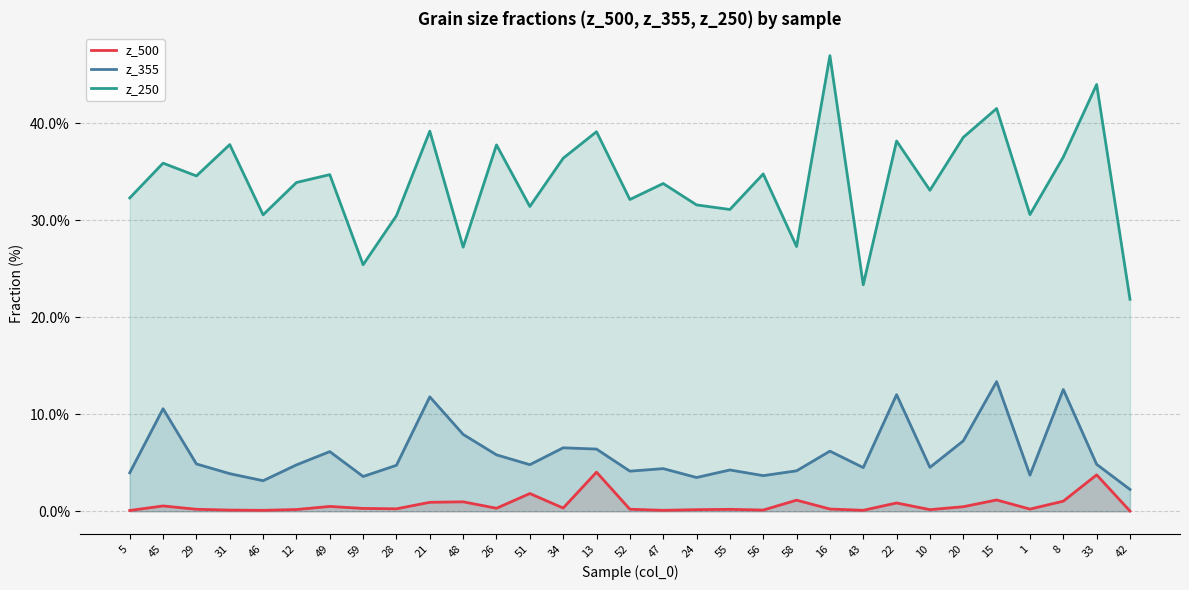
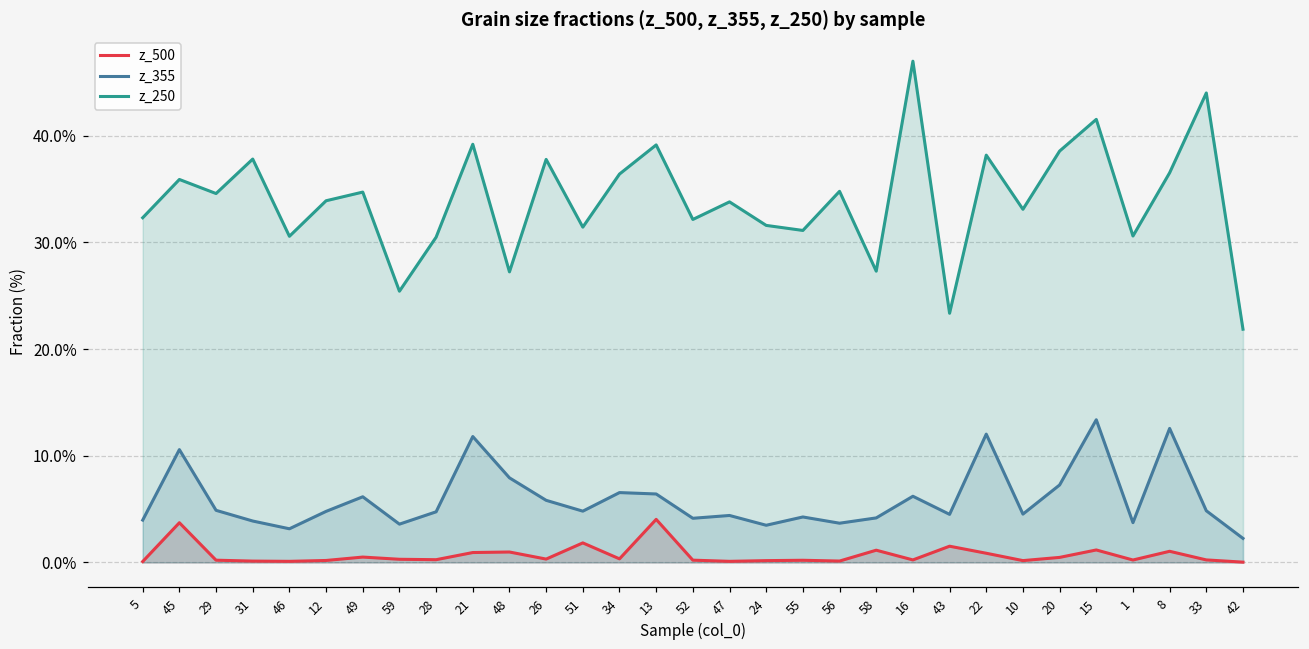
z_500, 45: 1% -> 4%
z_500, 43: 0% -> 2%
z_500, 33: 4% -> 0%
